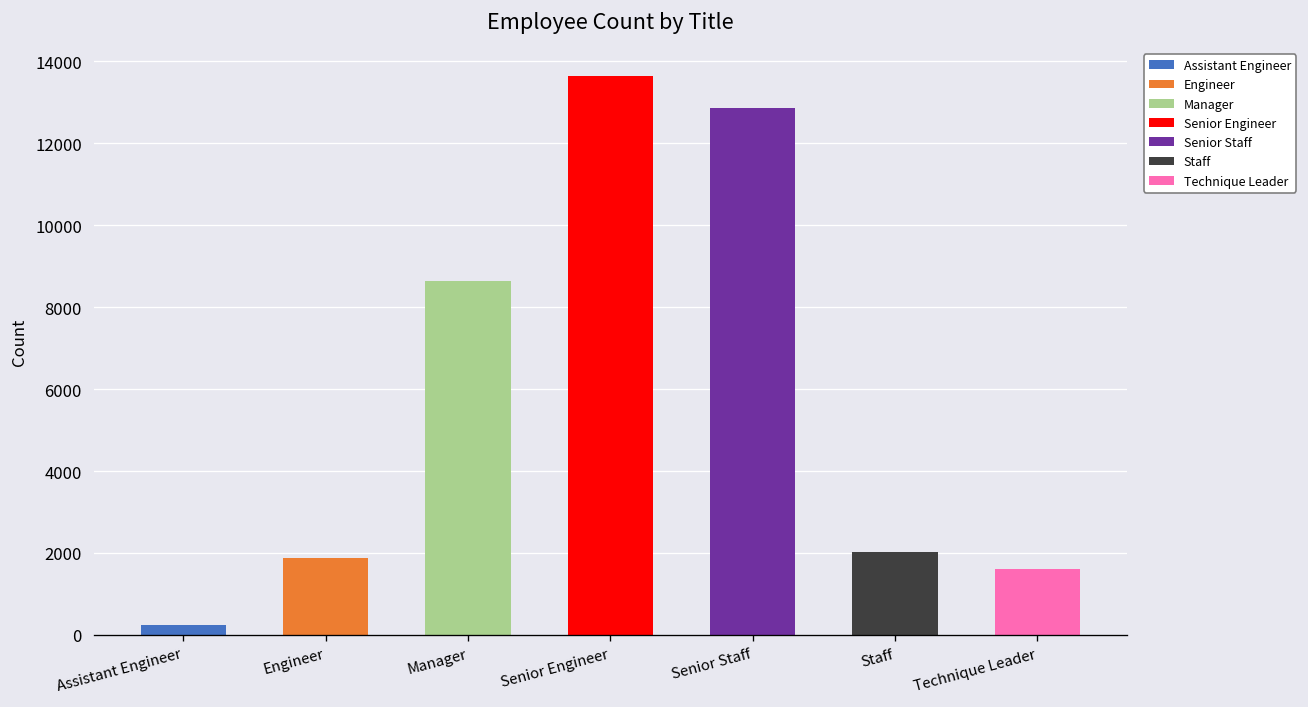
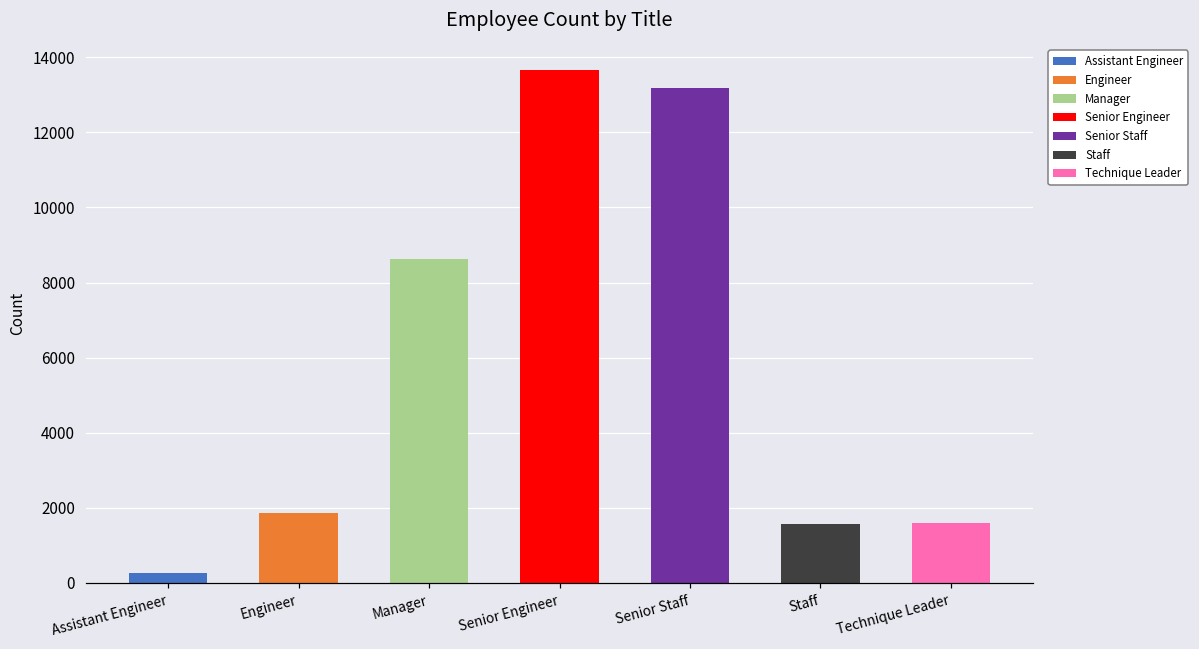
Senior Staff: 12900 -> 13200
Staff: 2000 -> 1600
